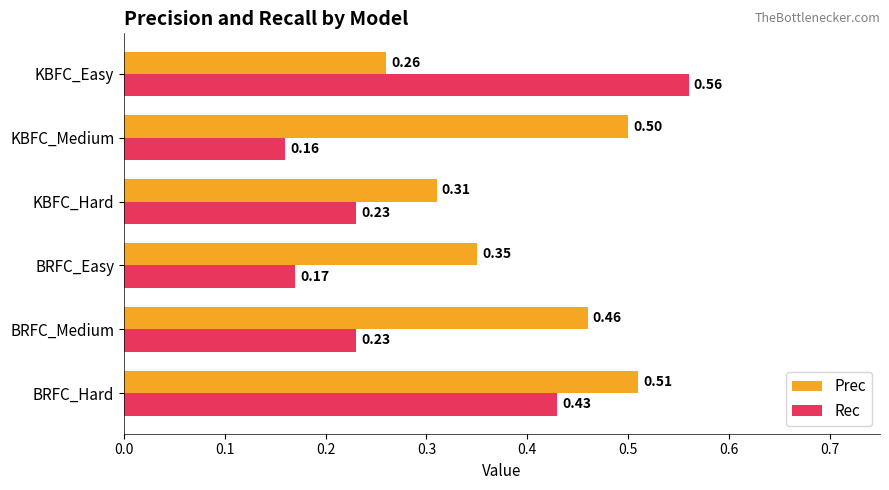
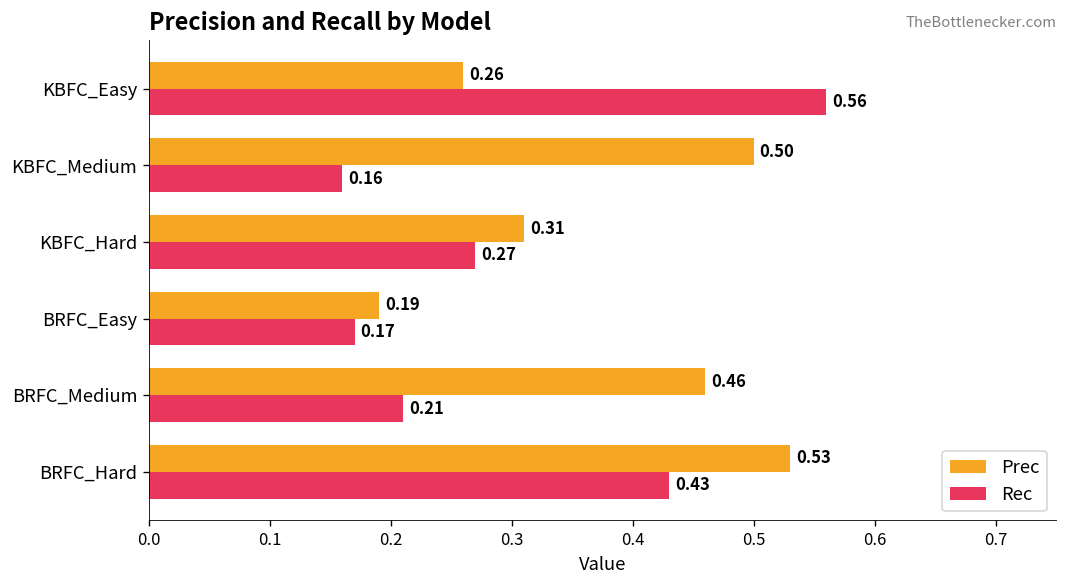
Rec, KBFC_Hard: 0.23 -> 0.27
Prec, BRFC_Easy: 0.35 -> 0.19
Rec, BRFC_Medium: 0.23 -> 0.21
Prec, BRFC_Hard: 0.51 -> 0.53
